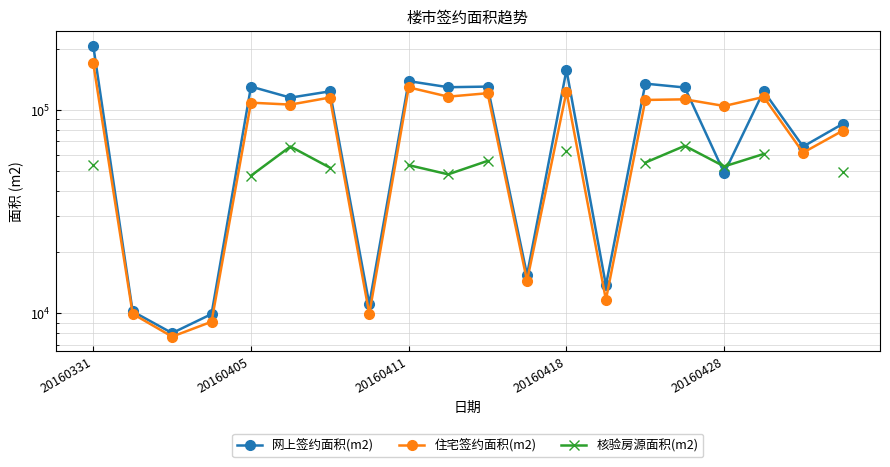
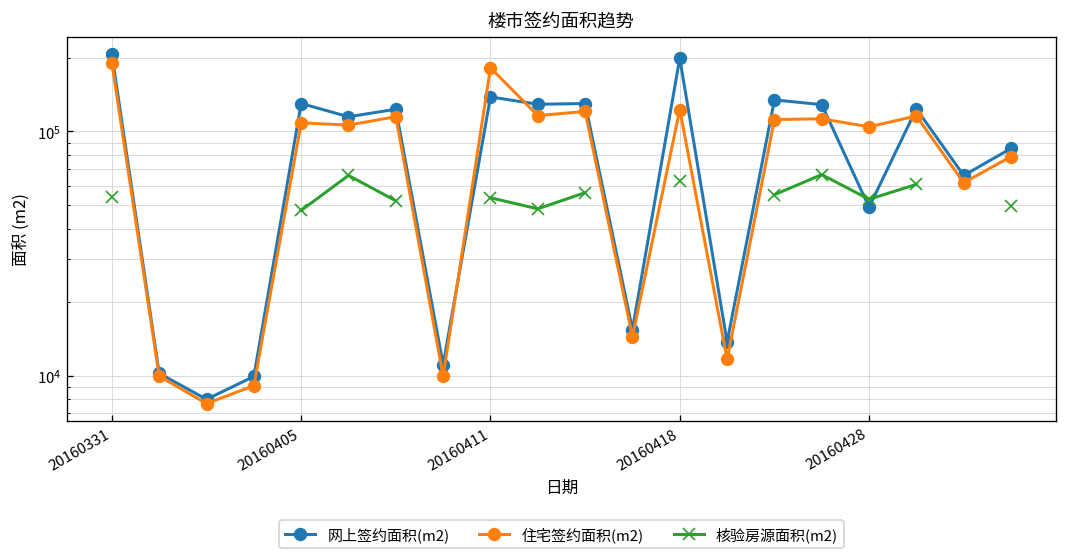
住宅签约面积(m2), 20160331: 170000 -> 190000
住宅签约面积(m2), 20160411: 130000 -> 180000
网上签约面积(m2), 20160418: 160000 -> 200000
